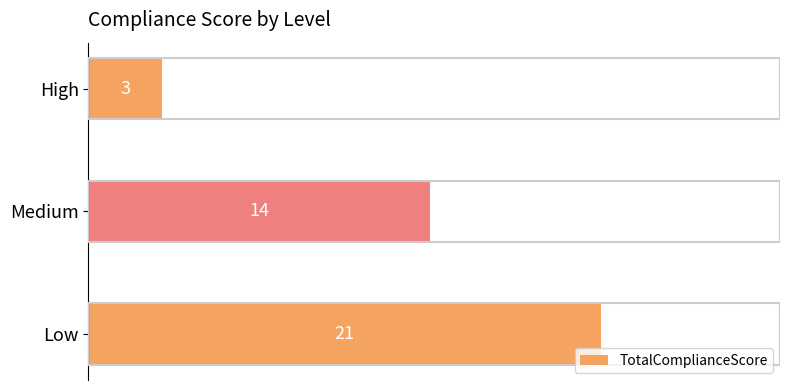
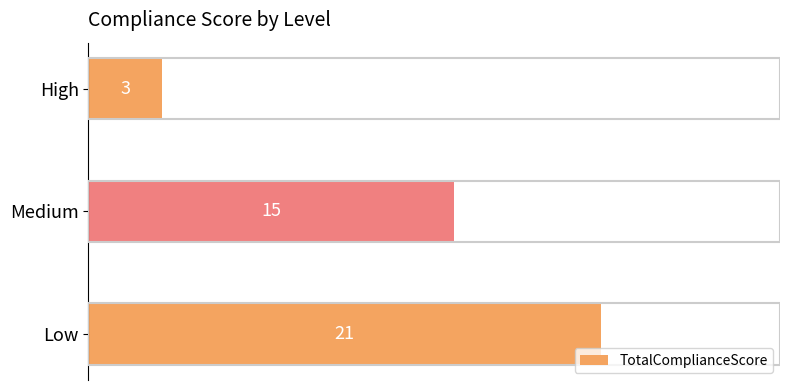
Medium: 14 -> 15
